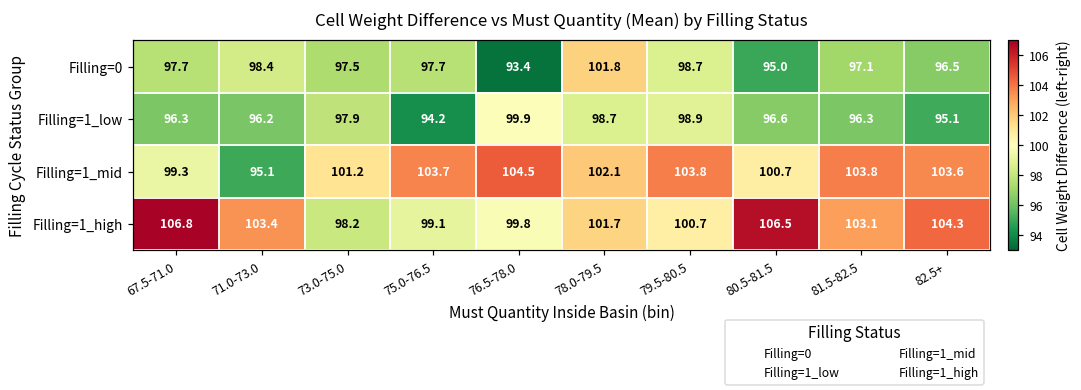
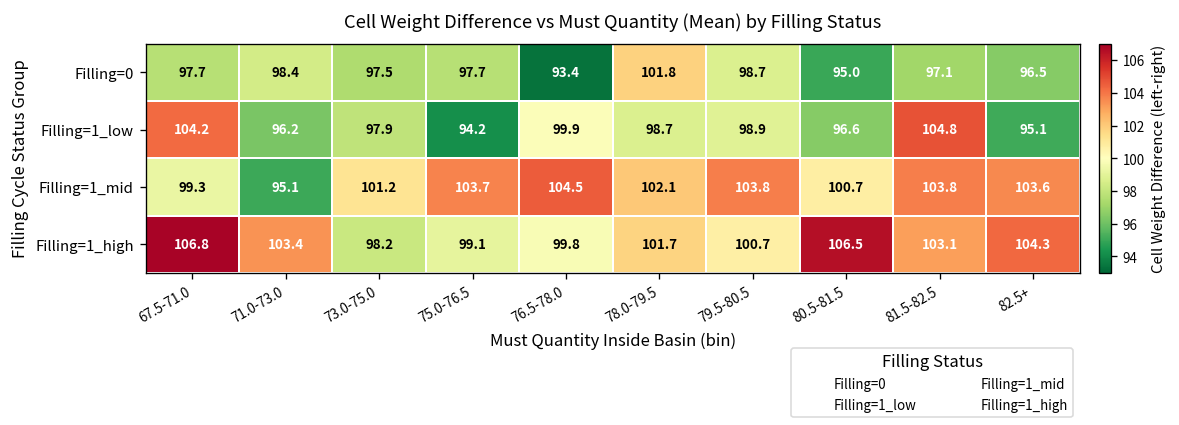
Filling=1_low, 67.5-71.0: 96.3 -> 104.2
Filling=1_low, 81.5-82.5: 96.3 -> 104.8
